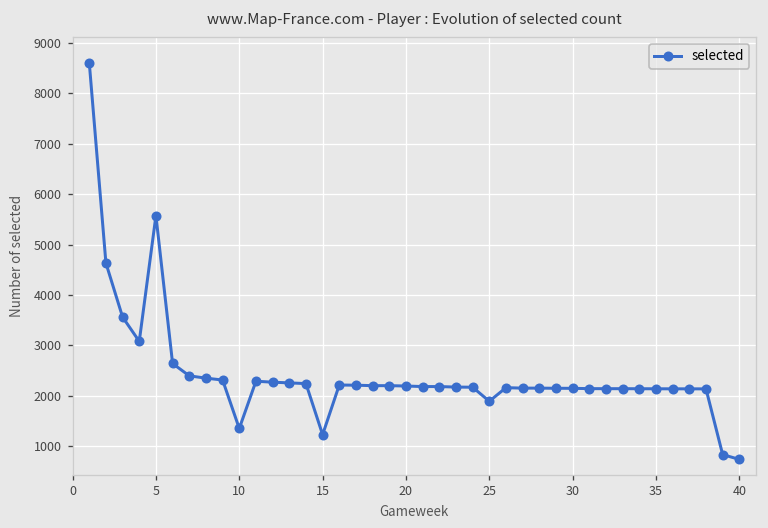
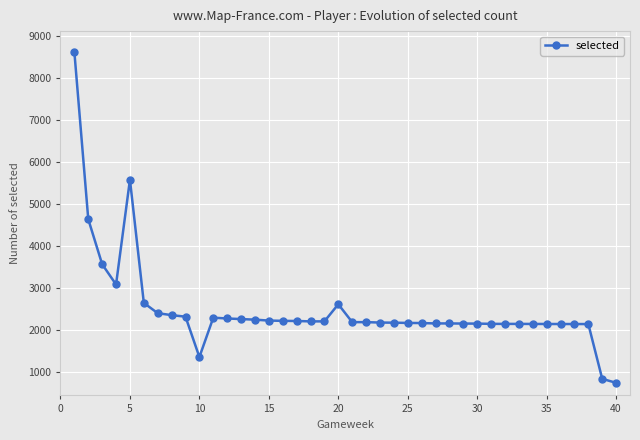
15: 1200 -> 2200
20: 2200 -> 2600
25: 1900 -> 2200
